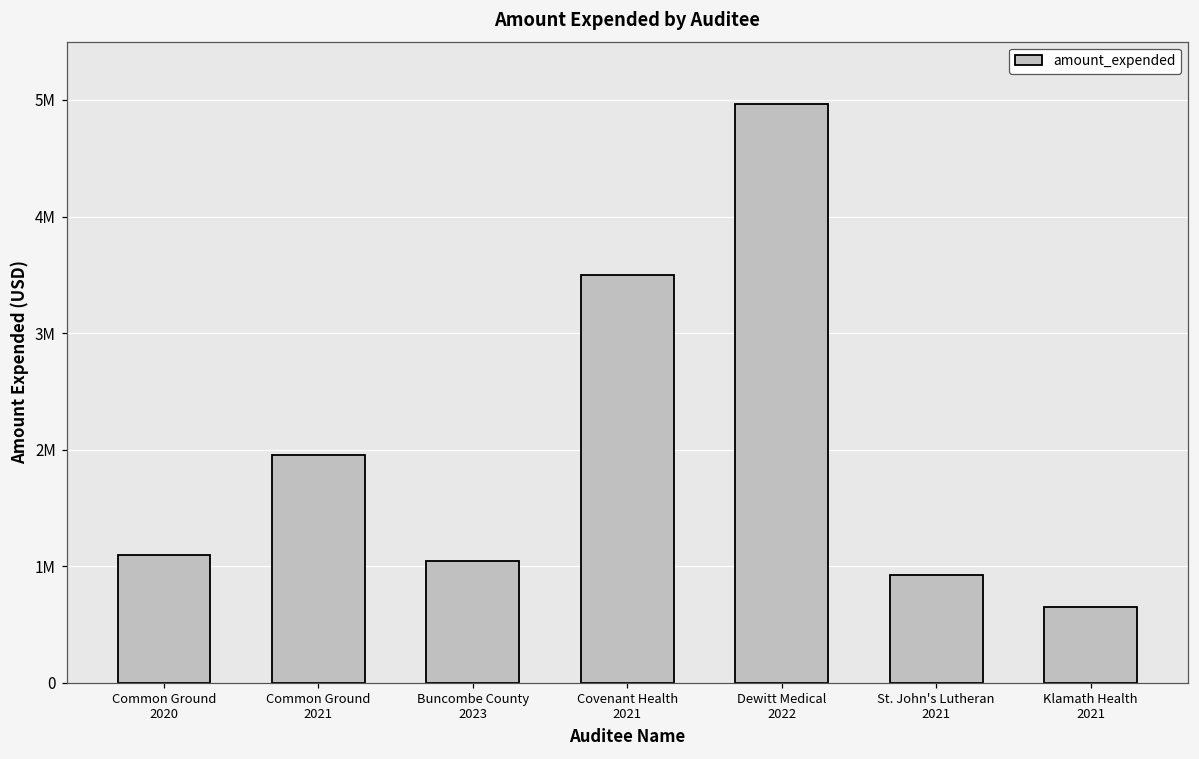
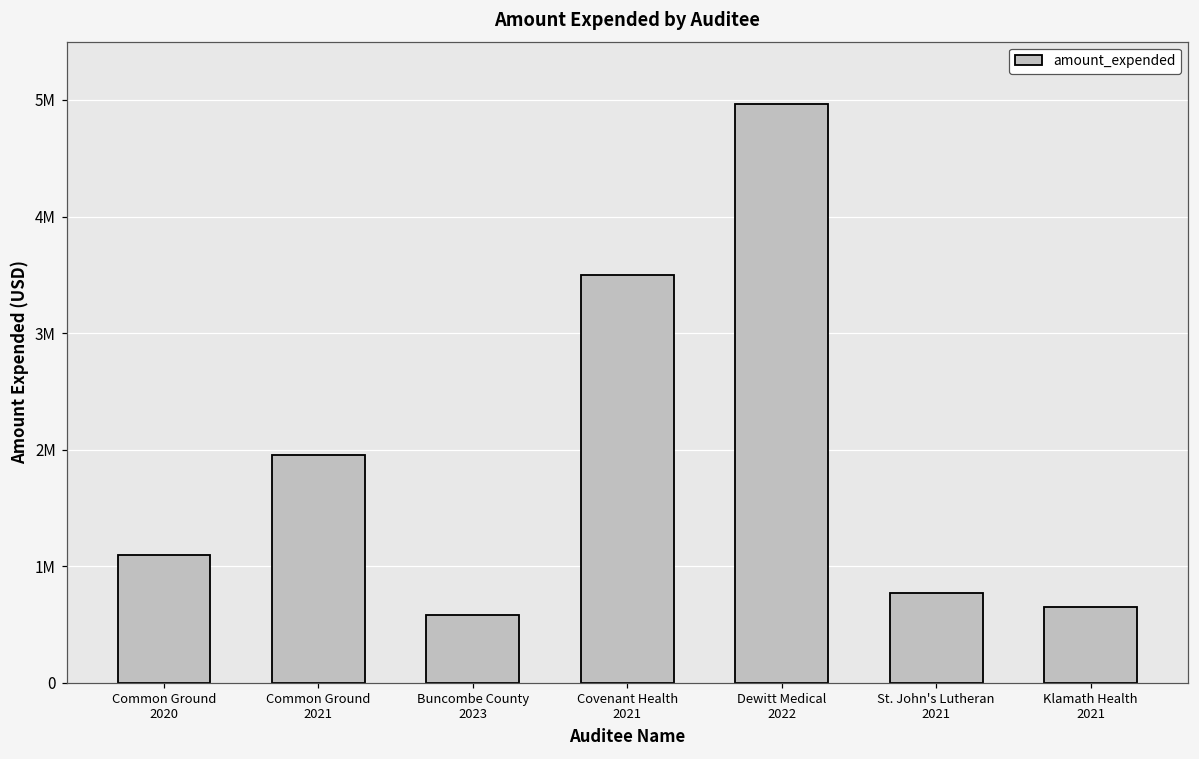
Buncombe County 2023: 1050000 -> 580000
St. John's Lutheran 2021: 930000 -> 770000
